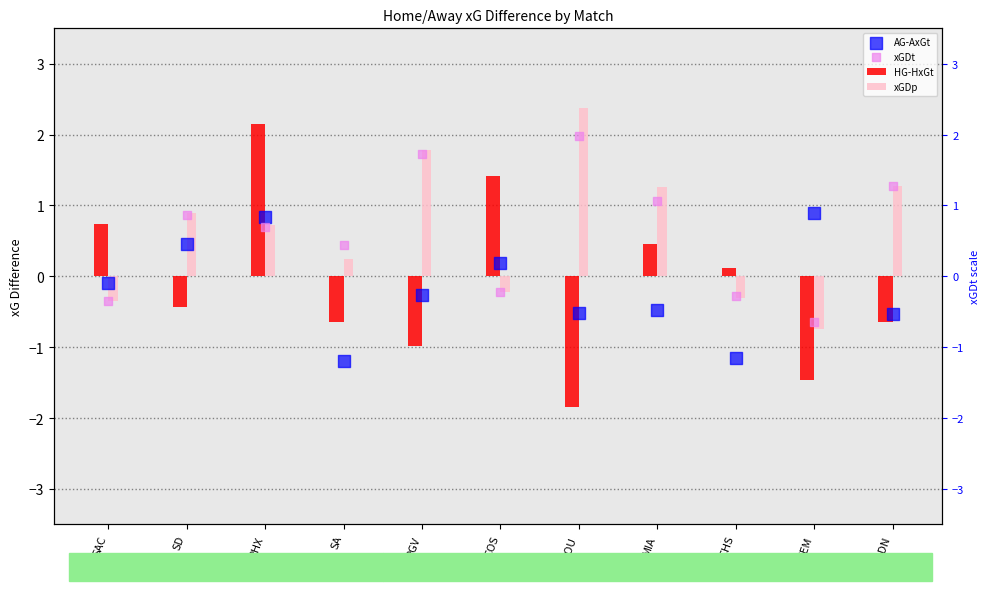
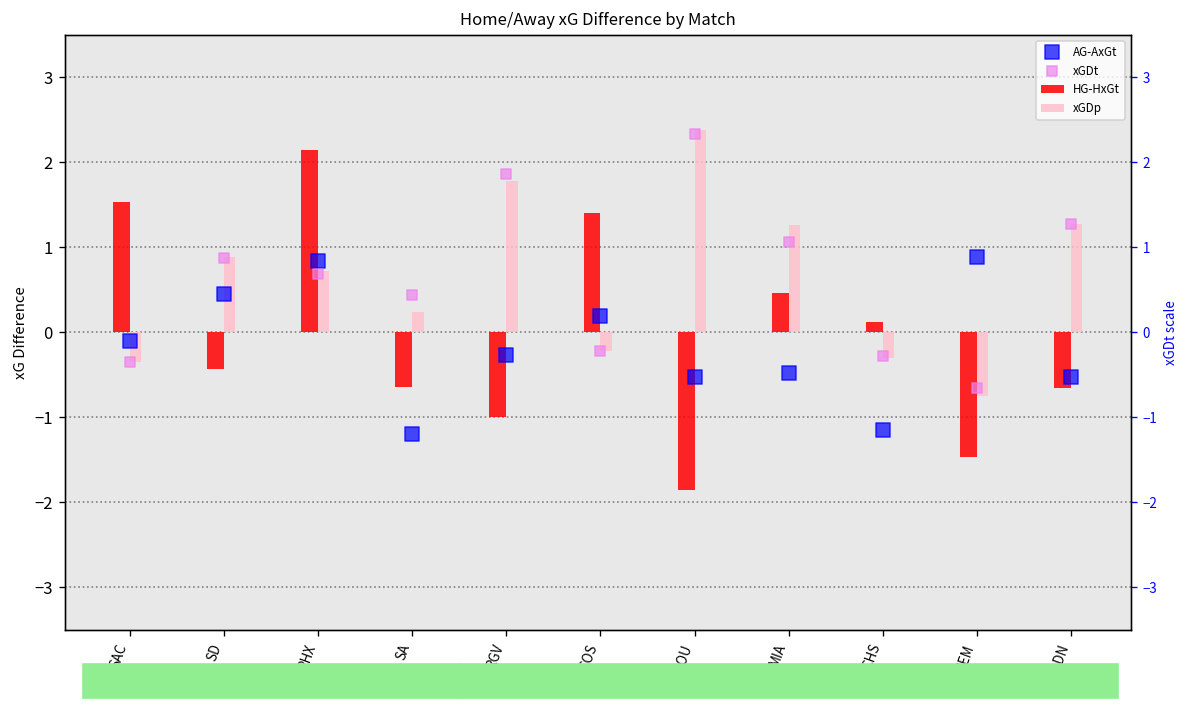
HG-HxGt, SAC: 0.7 -> 1.5
xGDt, RGV: 1.7 -> 1.9
xGDt, LOU: 2.0 -> 2.3
